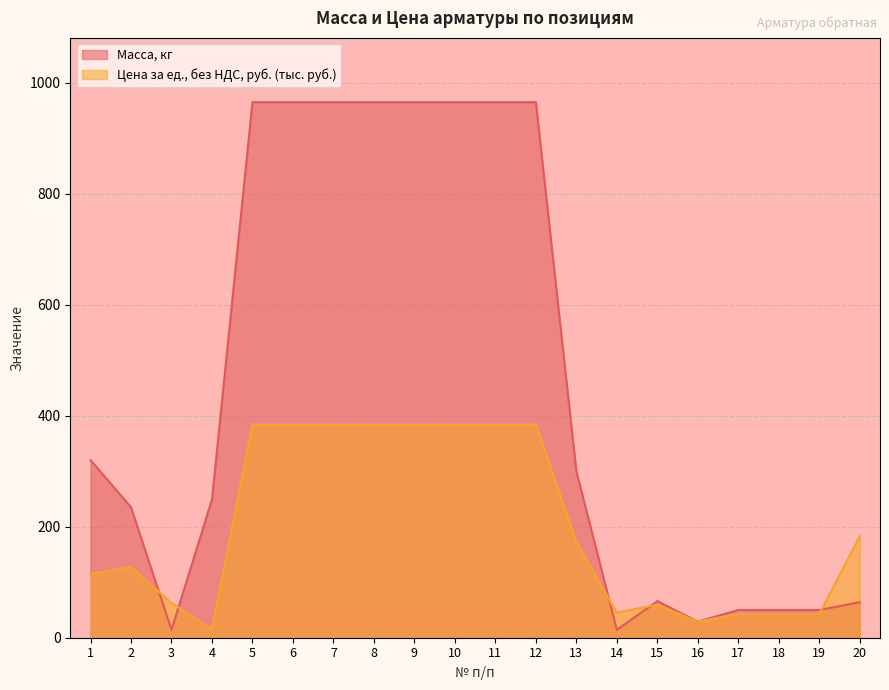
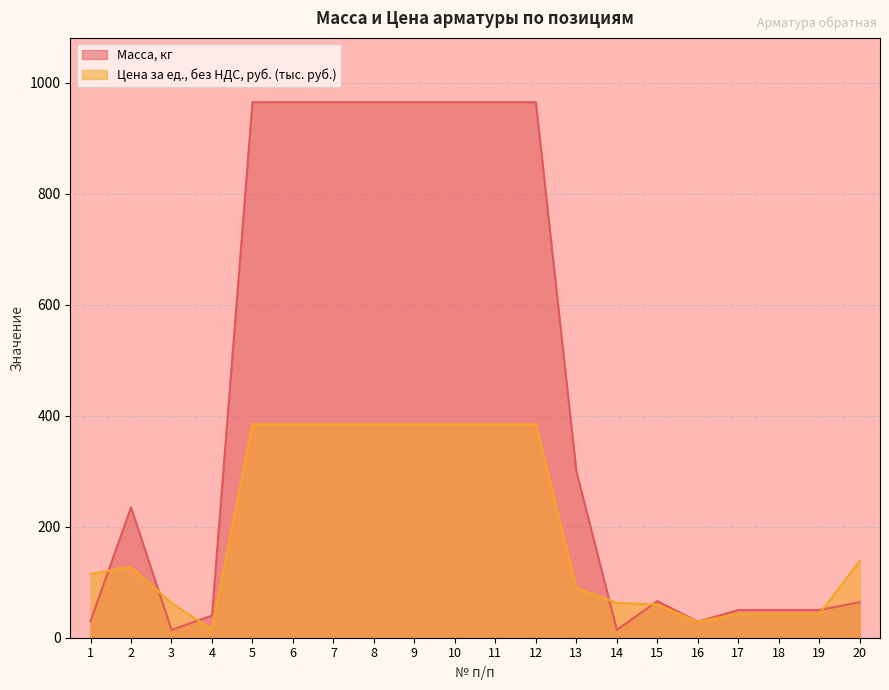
Масса, кг, 1: 320 -> 30
Масса, кг, 4: 250 -> 40
Цена за ед., без НДС, руб. (тыс. руб.), 13: 170 -> 90
Цена за ед., без НДС, руб. (тыс. руб.), 14: 50 -> 60
Цена за ед., без НДС, руб. (тыс. руб.), 20: 180 -> 140
